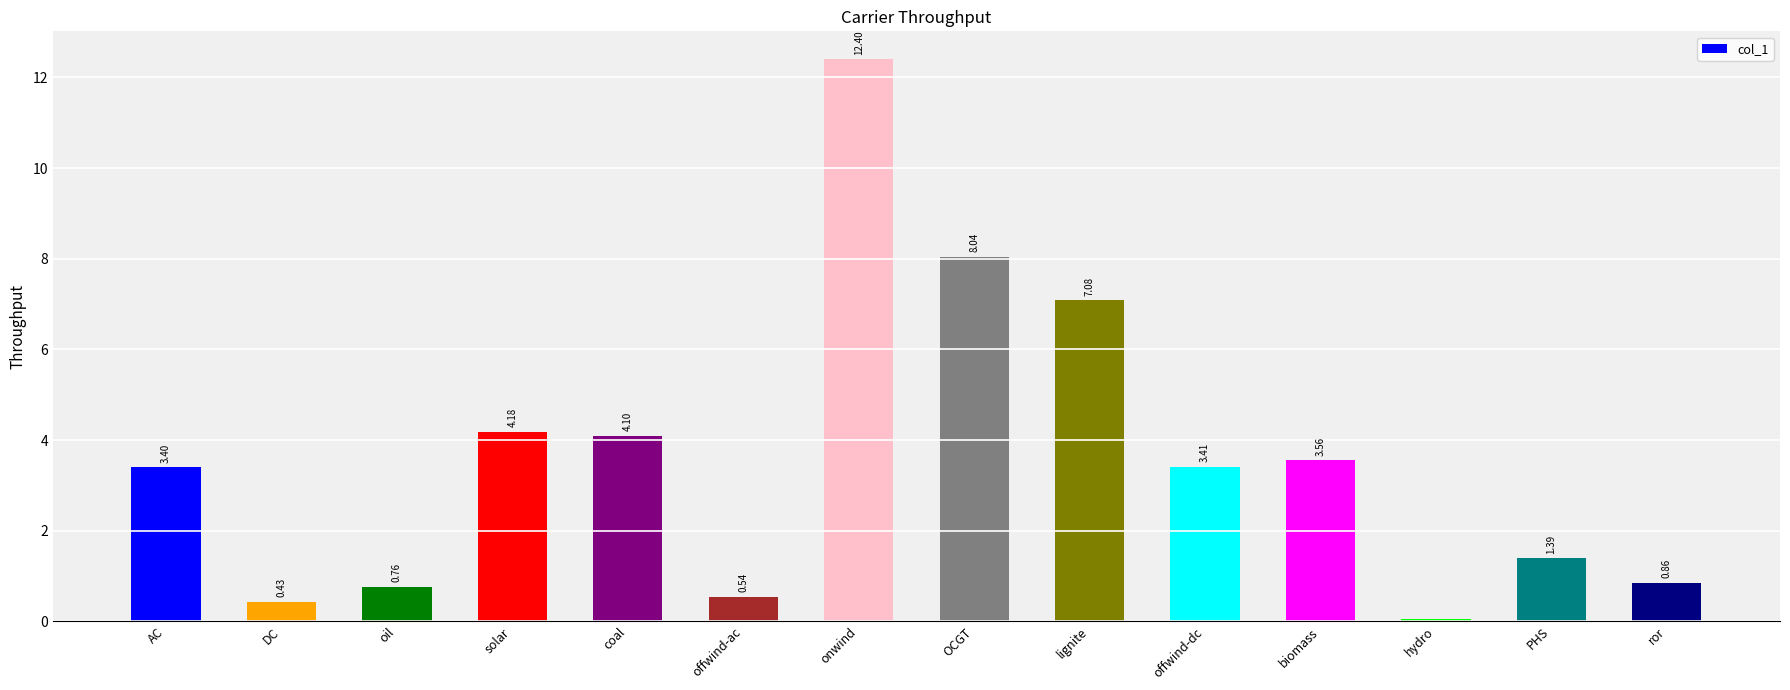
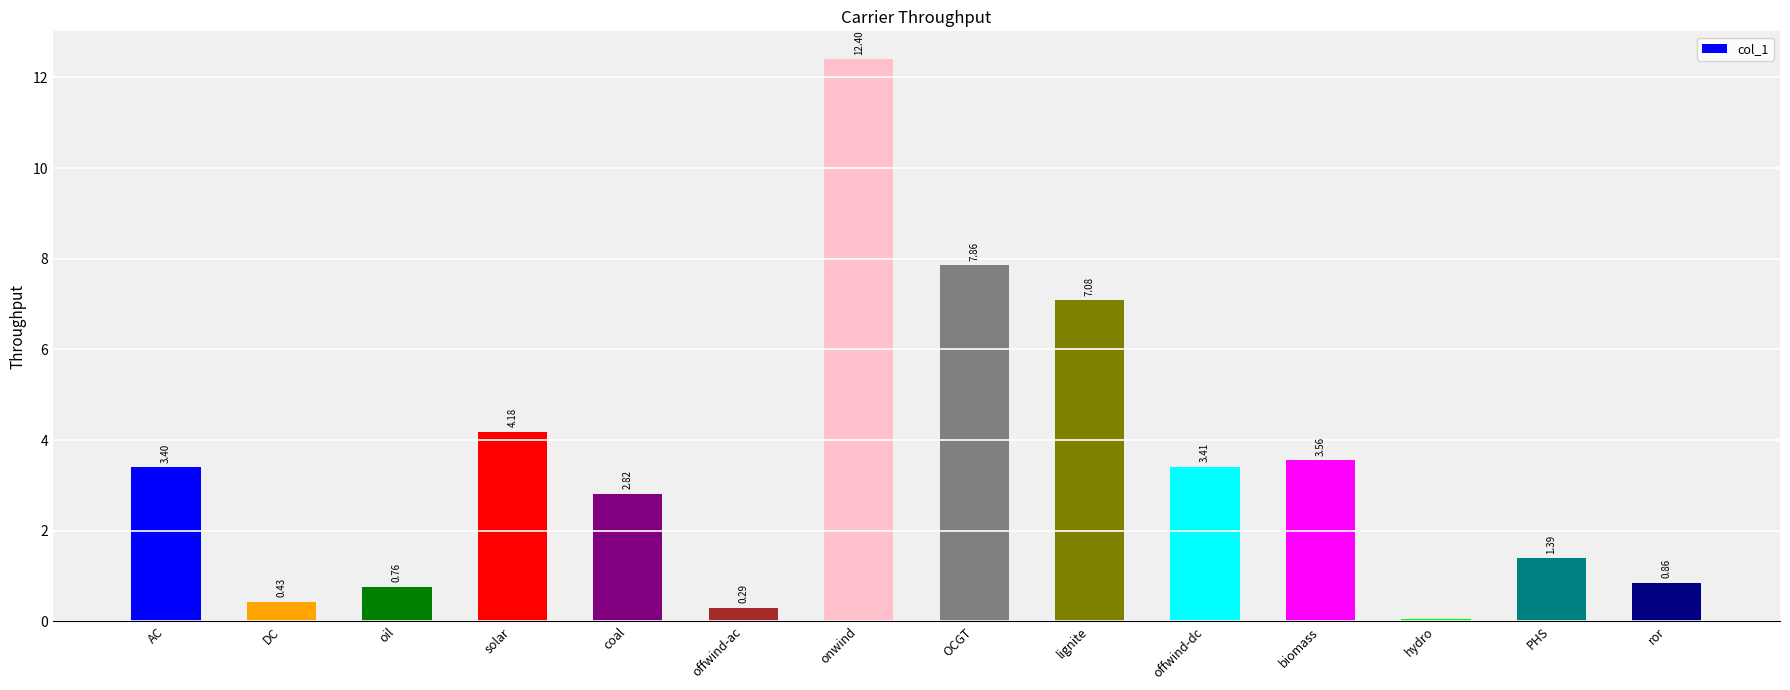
coal: 4.10 -> 2.82
offwind-ac: 0.54 -> 0.29
OCGT: 8.04 -> 7.86
